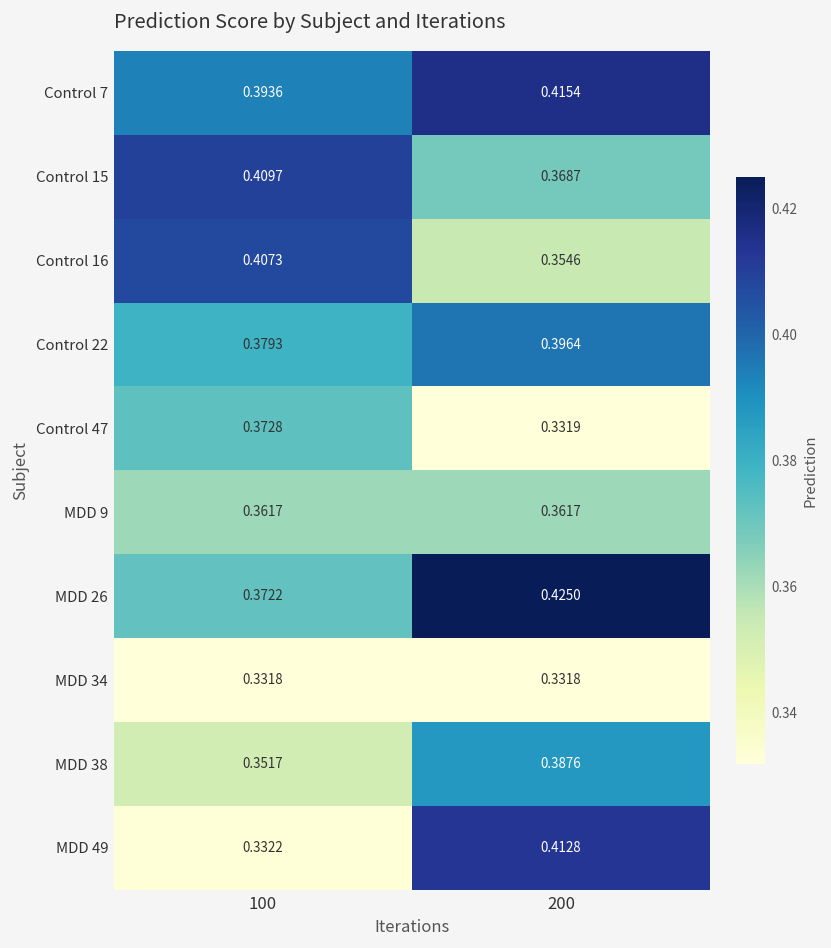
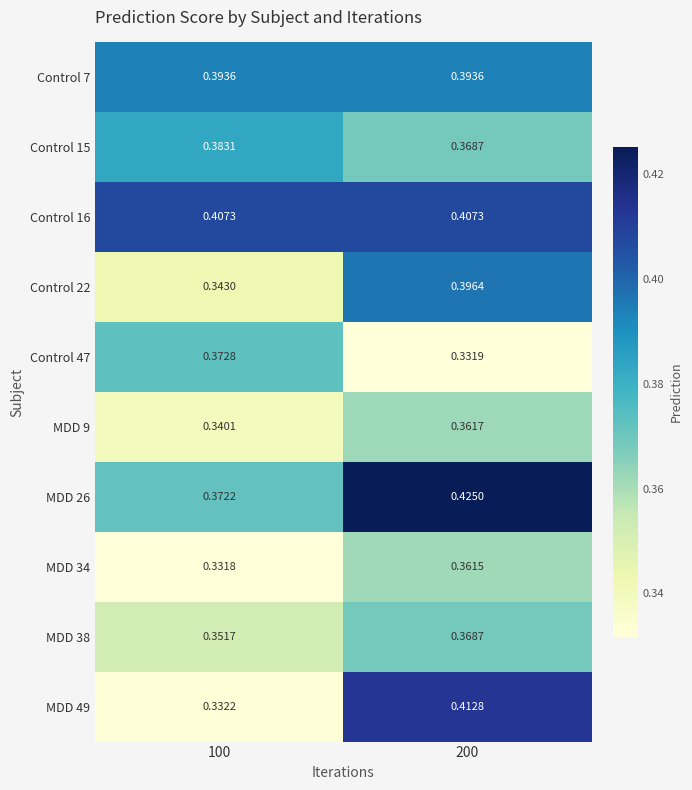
Control 7, 200: 0.4154 -> 0.3936
Control 15, 100: 0.4097 -> 0.3831
Control 16, 200: 0.3546 -> 0.4073
Control 22, 100: 0.3793 -> 0.3430
MDD 9, 100: 0.3617 -> 0.3401
MDD 34, 200: 0.3318 -> 0.3615
MDD 38, 200: 0.3876 -> 0.3687
